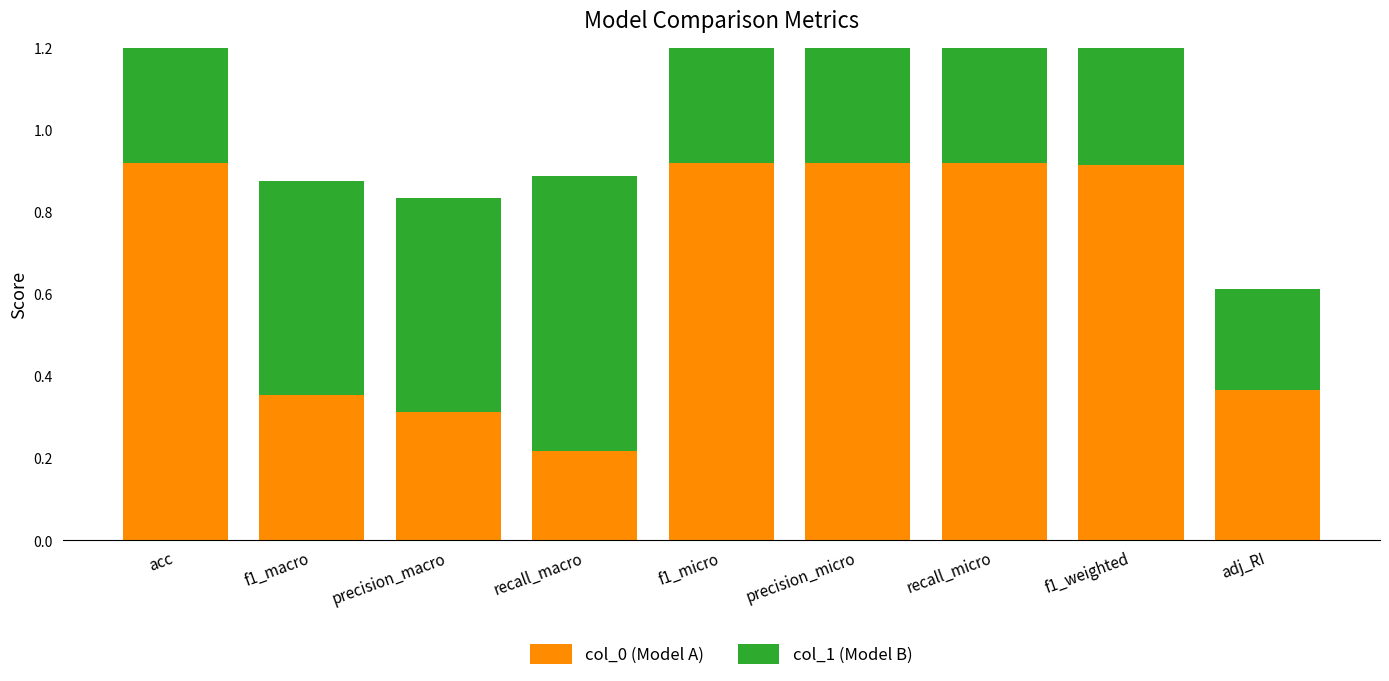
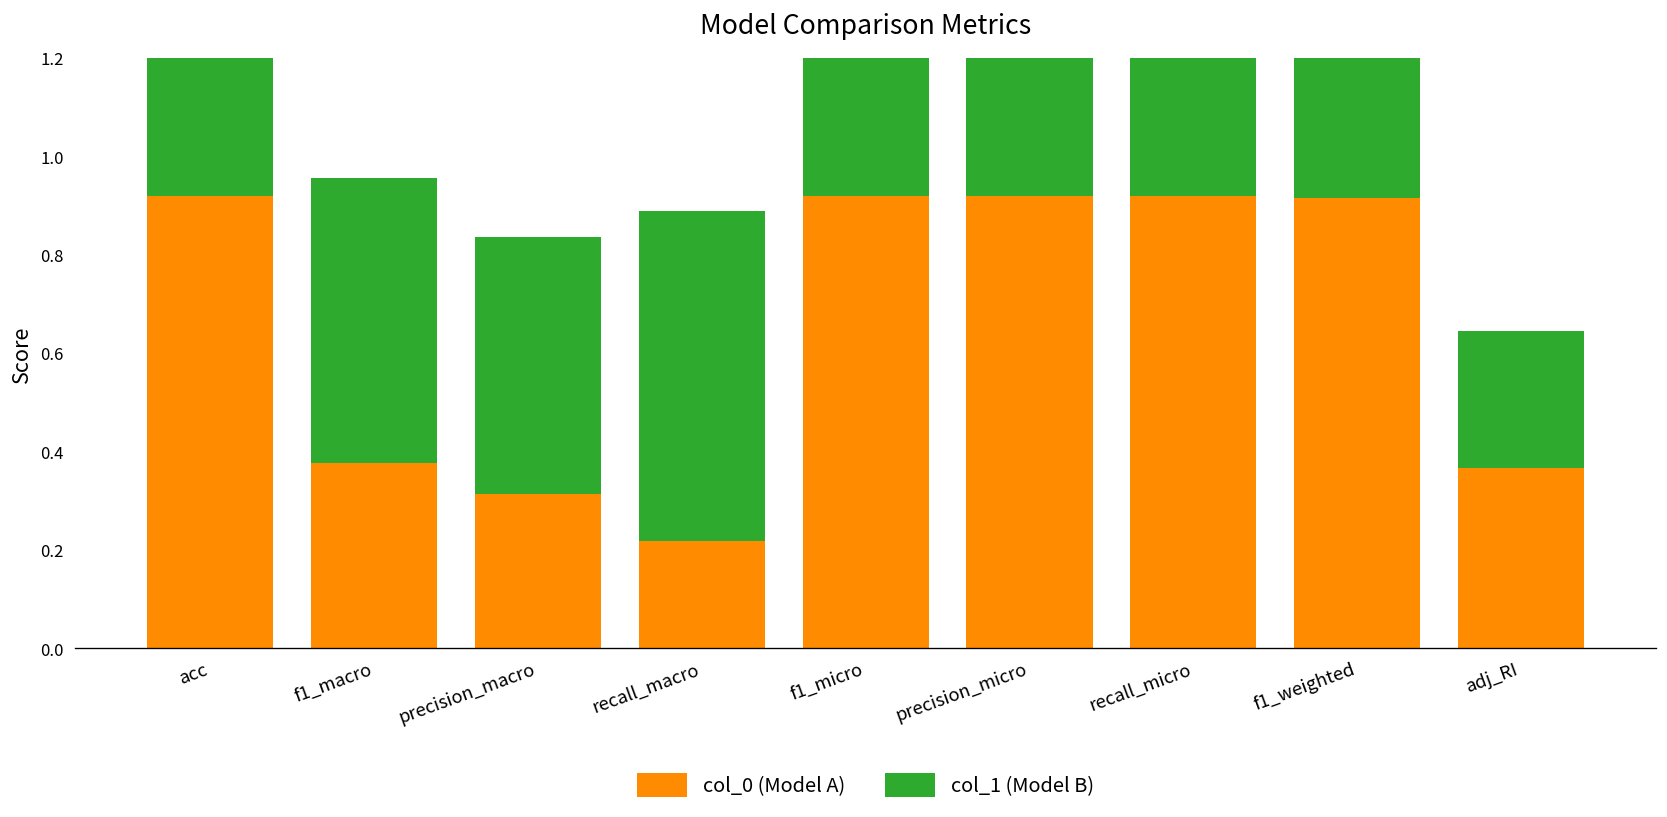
col_0 (Model A), f1_macro: 0.35 -> 0.38
col_1 (Model B), f1_macro: 0.52 -> 0.58
col_1 (Model B), adj_RI: 0.25 -> 0.28
